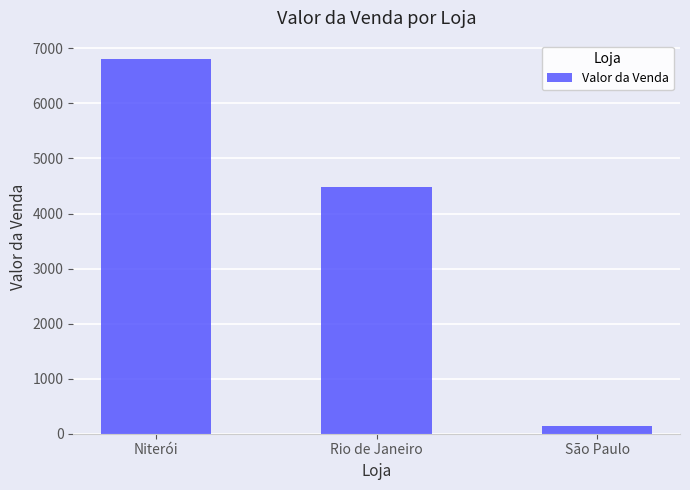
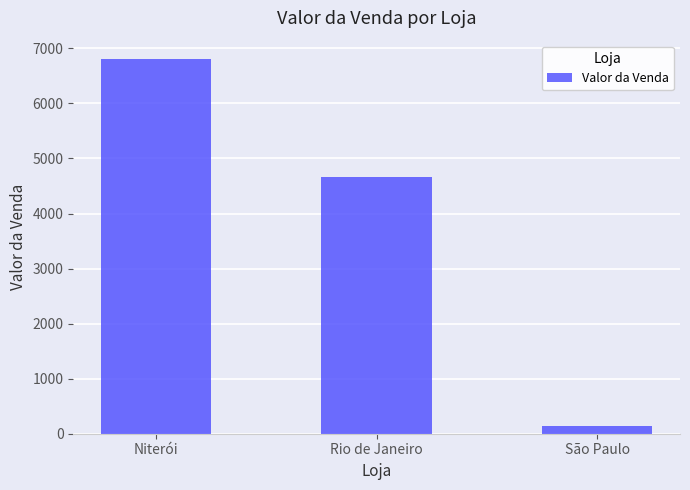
Rio de Janeiro: 4500 -> 4700
